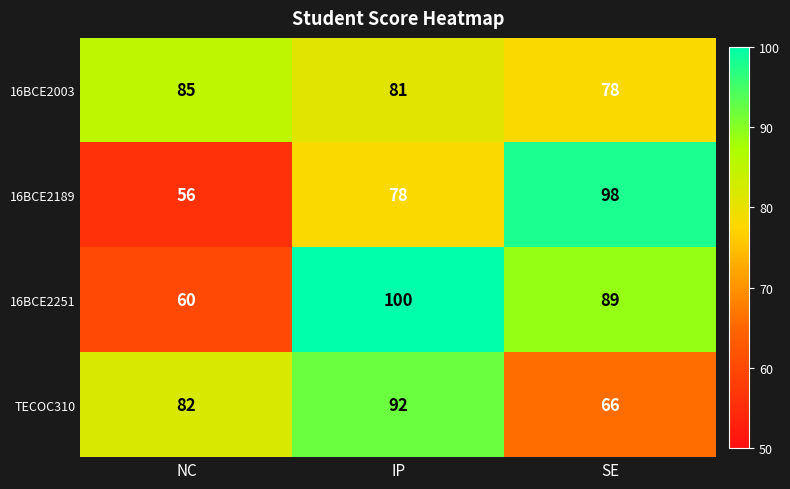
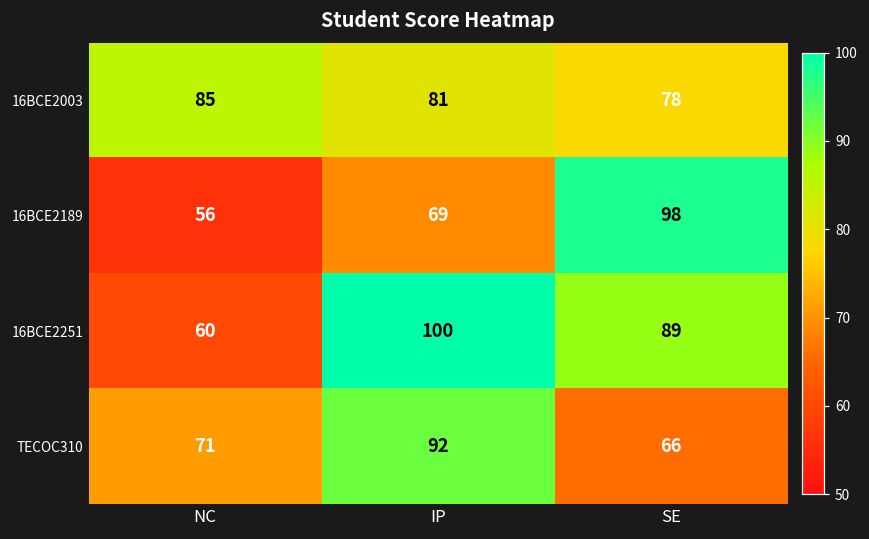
16BCE2189, IP: 78 -> 69
TECOC310, NC: 82 -> 71
